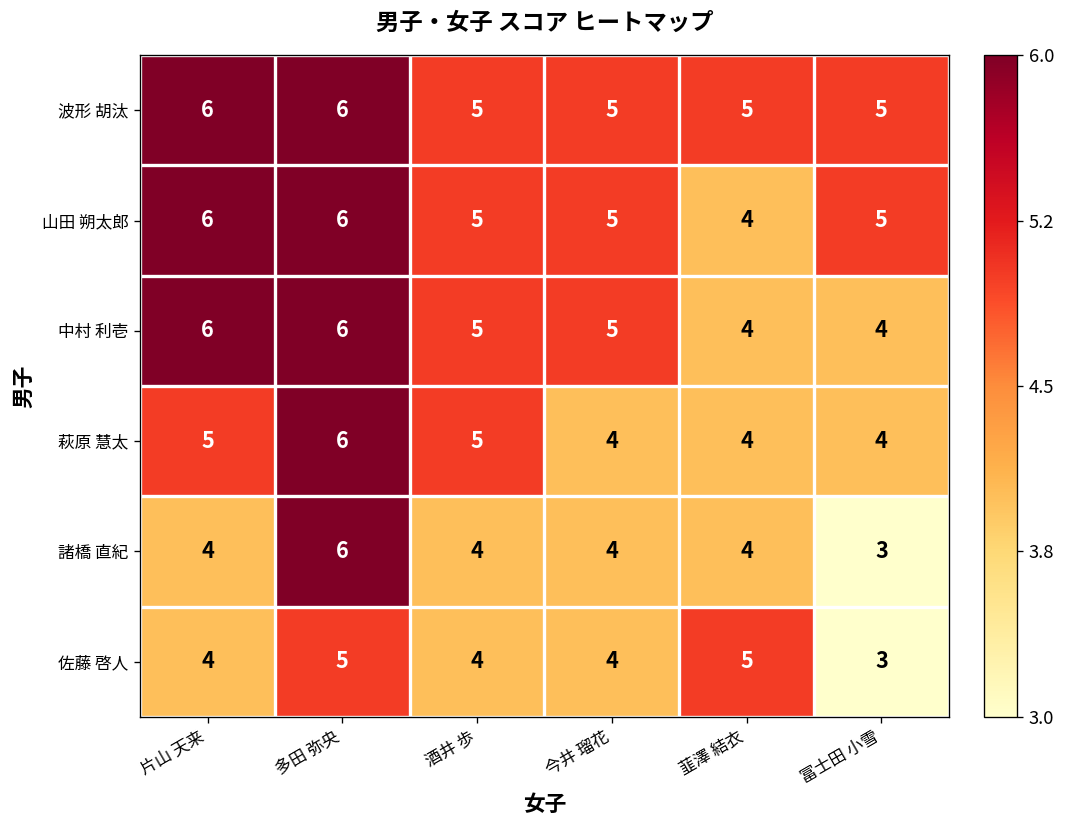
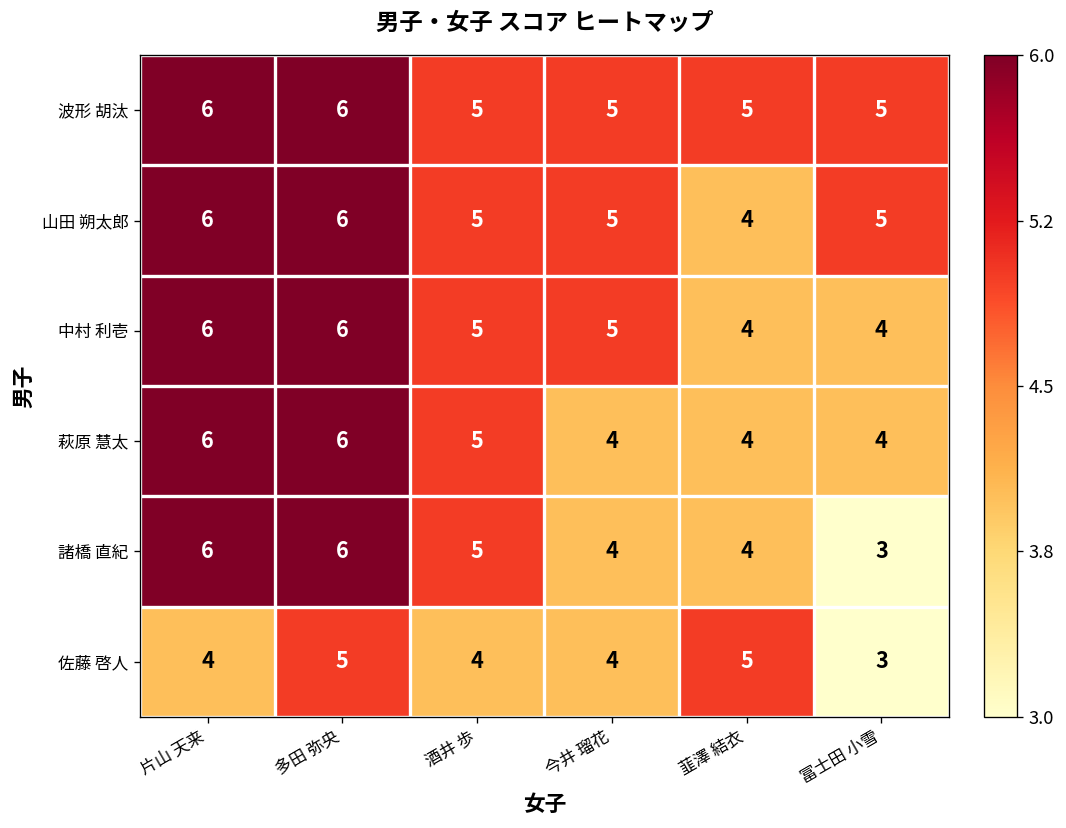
萩原 慧太, 片山 天来: 5 -> 6
諸橋 直紀, 片山 天来: 4 -> 6
諸橋 直紀, 酒井 歩: 4 -> 5
